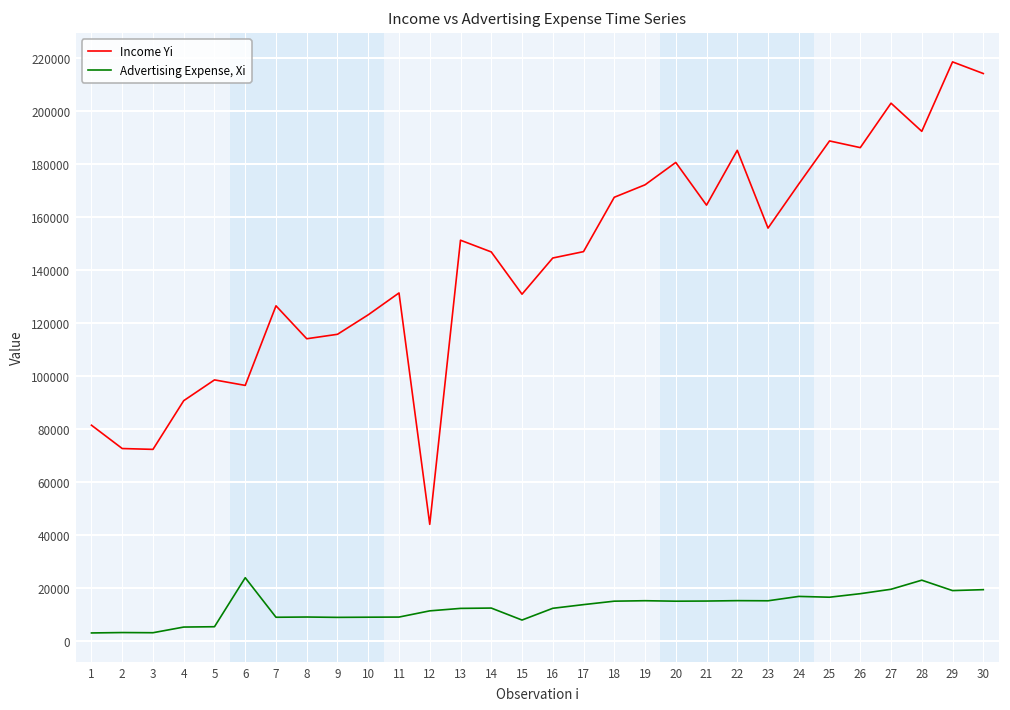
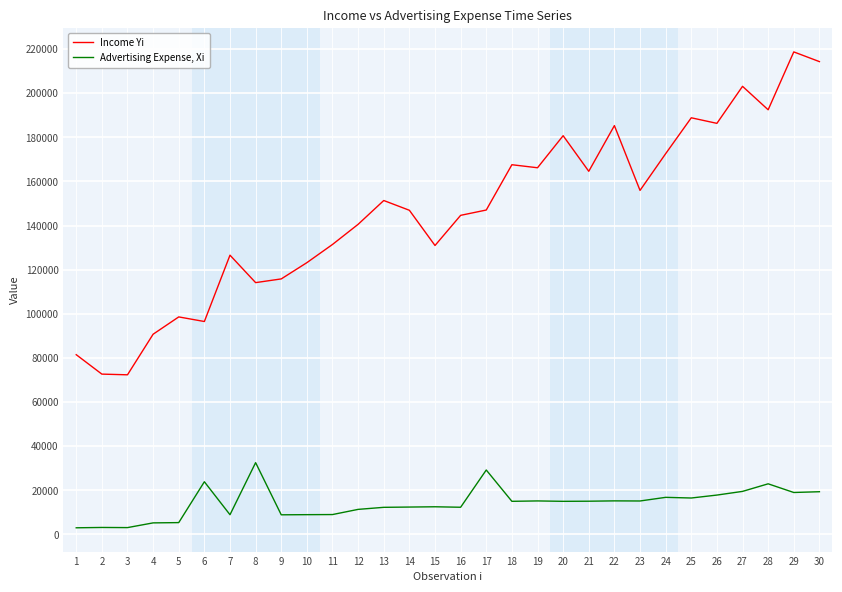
Advertising Expense, Xi, 8: 9000 -> 33000
Income Yi, 12: 44000 -> 141000
Advertising Expense, Xi, 15: 8000 -> 13000
Advertising Expense, Xi, 17: 14000 -> 29000
Income Yi, 19: 172000 -> 166000
